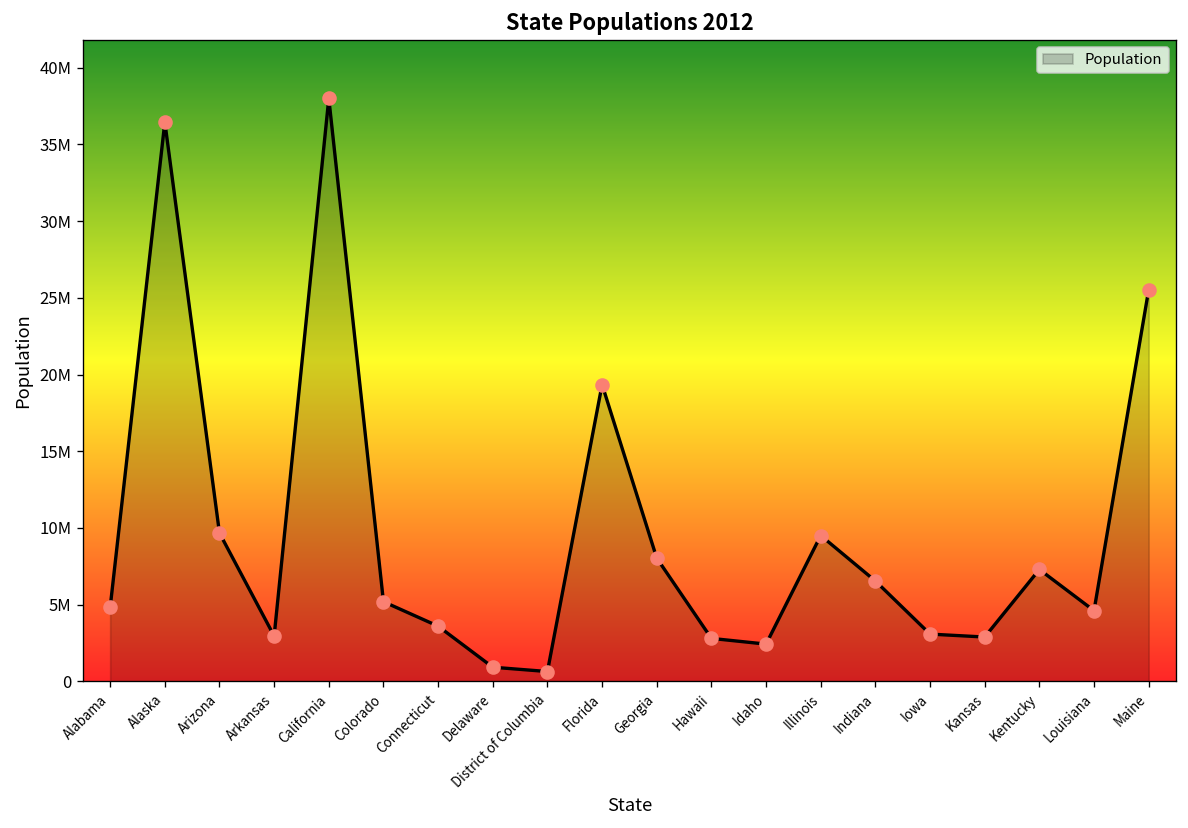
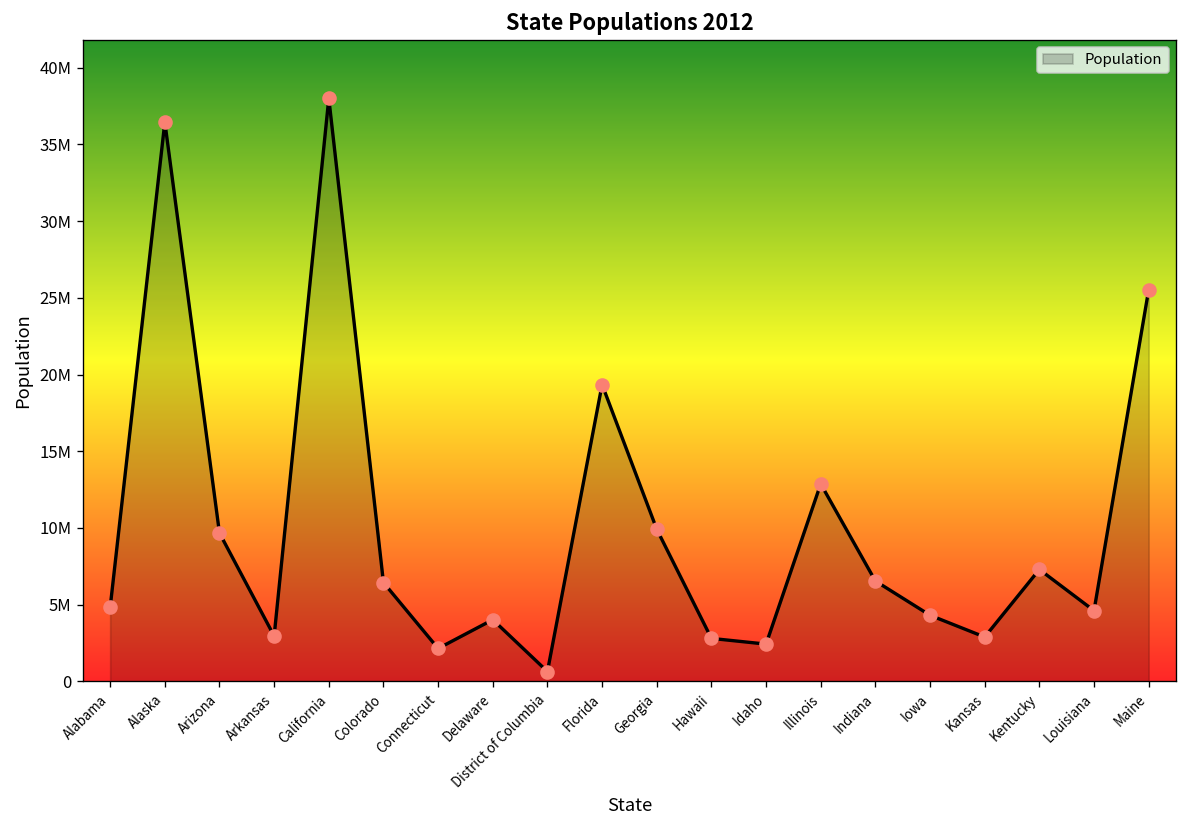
Colorado: 5200000 -> 6400000
Connecticut: 3600000 -> 2100000
Delaware: 900000 -> 4000000
Georgia: 8000000 -> 9900000
Illinois: 9500000 -> 12900000
Iowa: 3100000 -> 4300000
